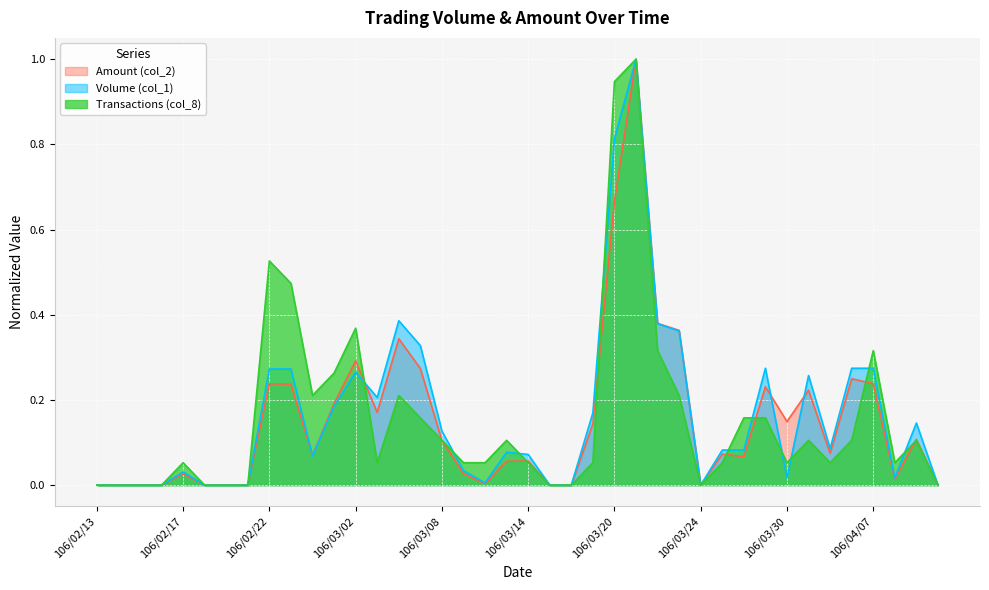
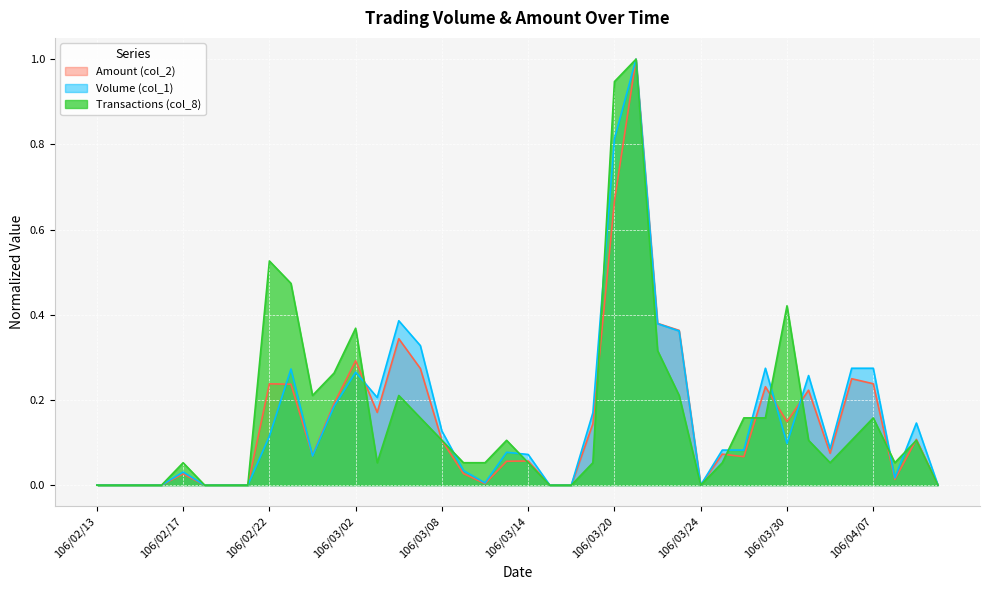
Volume (col_1), 106/02/22: 0.27 -> 0.11
Volume (col_1), 106/03/30: 0.02 -> 0.10
Transactions (col_8), 106/03/30: 0.05 -> 0.42
Transactions (col_8), 106/04/07: 0.32 -> 0.16
